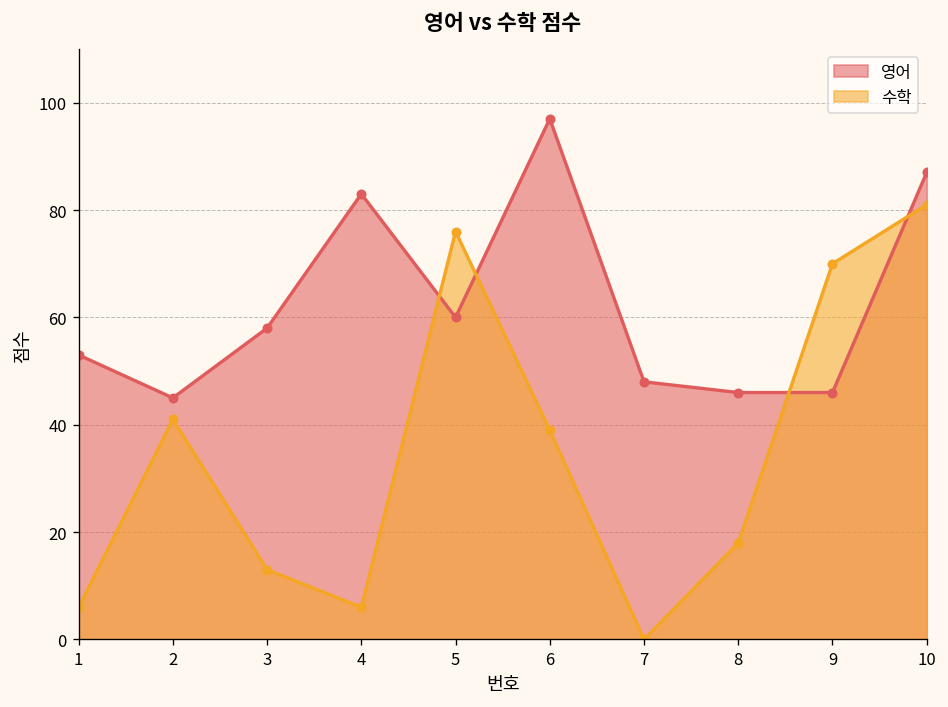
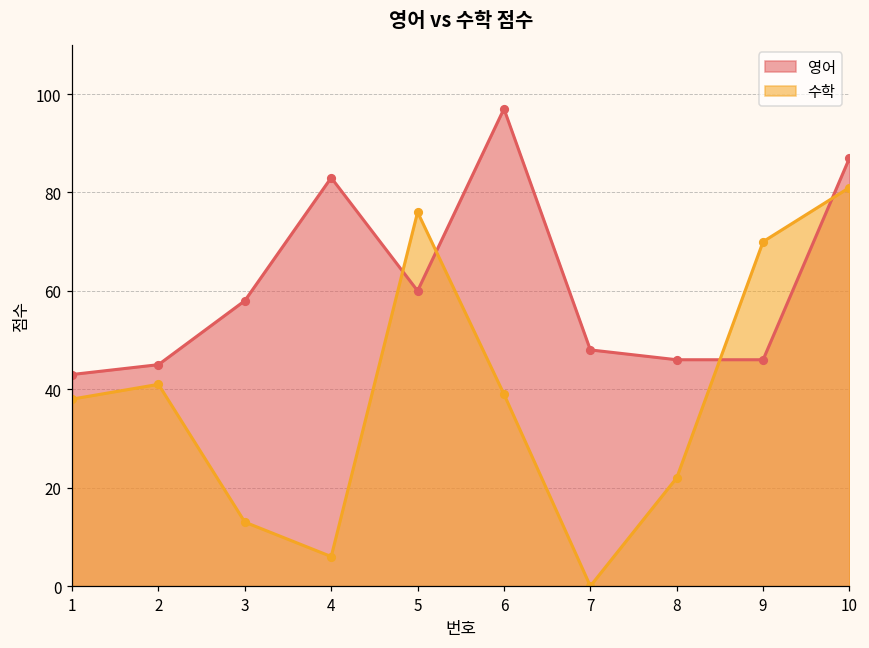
영어, 1: 53 -> 43
수학, 1: 6 -> 38
수학, 8: 18 -> 22
